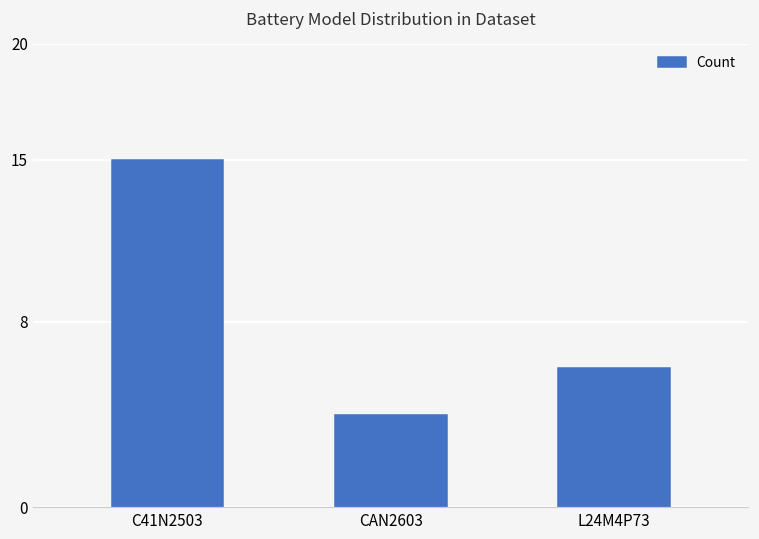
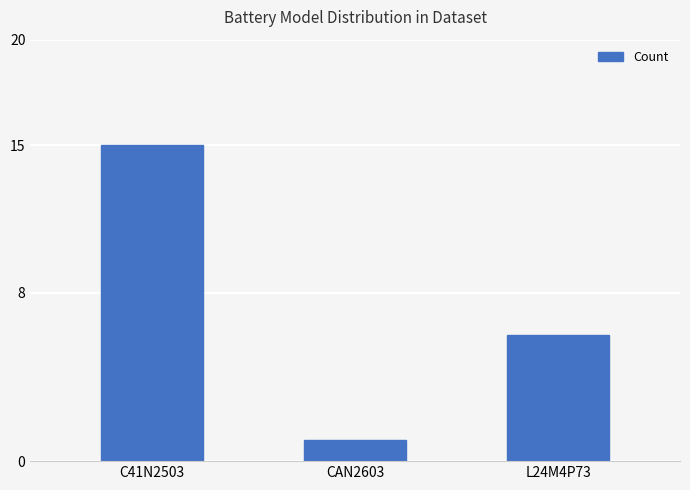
CAN2603: 4 -> 1
